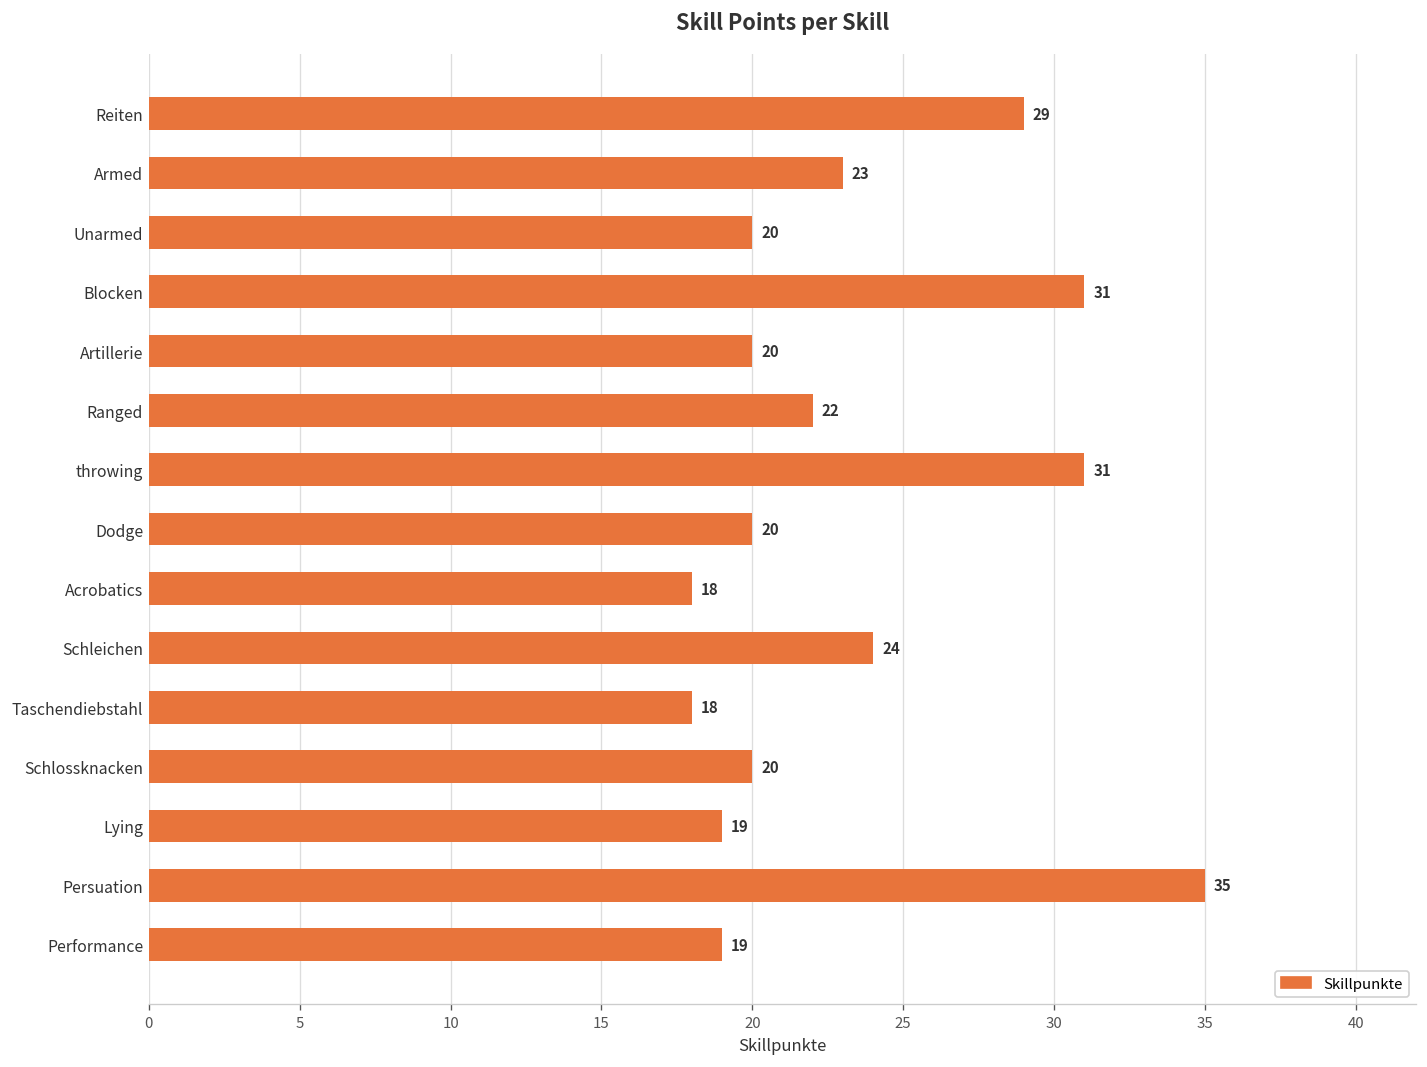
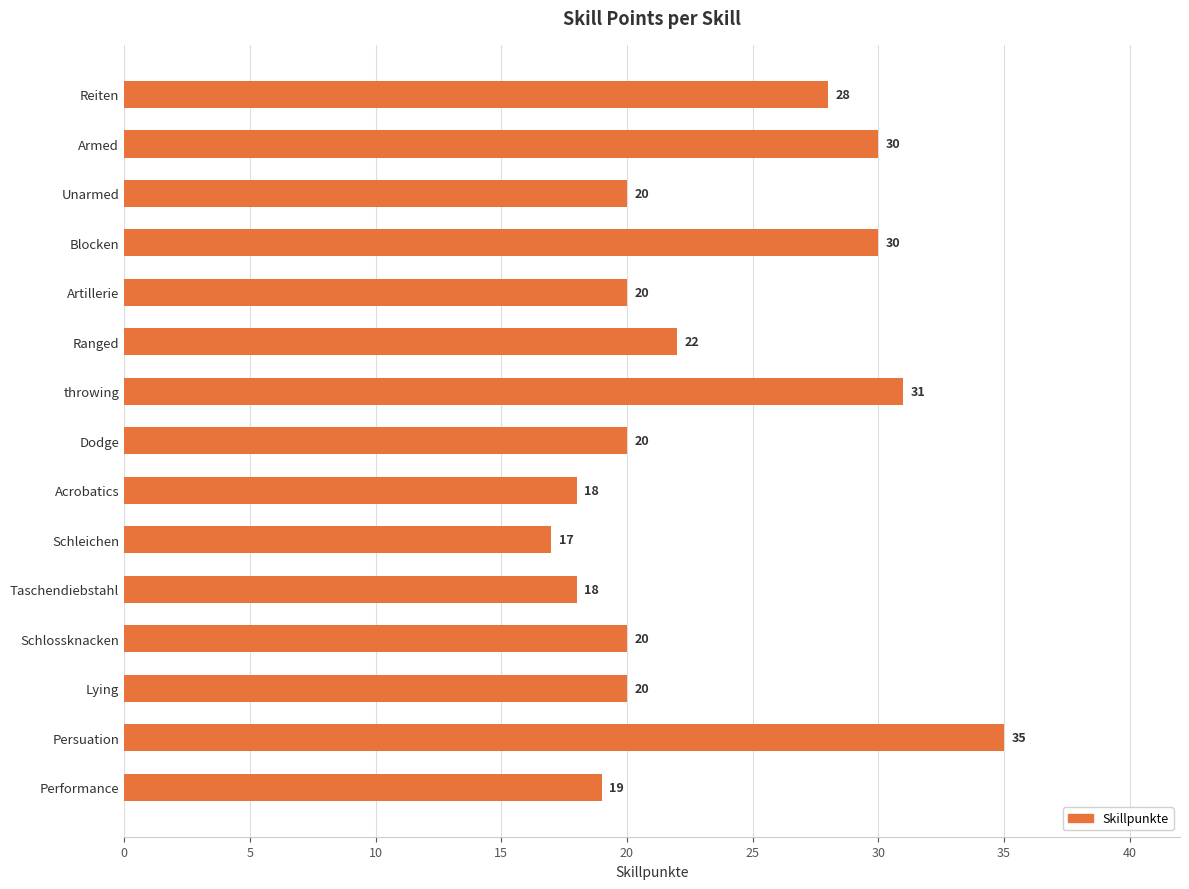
Reiten: 29 -> 28
Armed: 23 -> 30
Blocken: 31 -> 30
Schleichen: 24 -> 17
Lying: 19 -> 20
